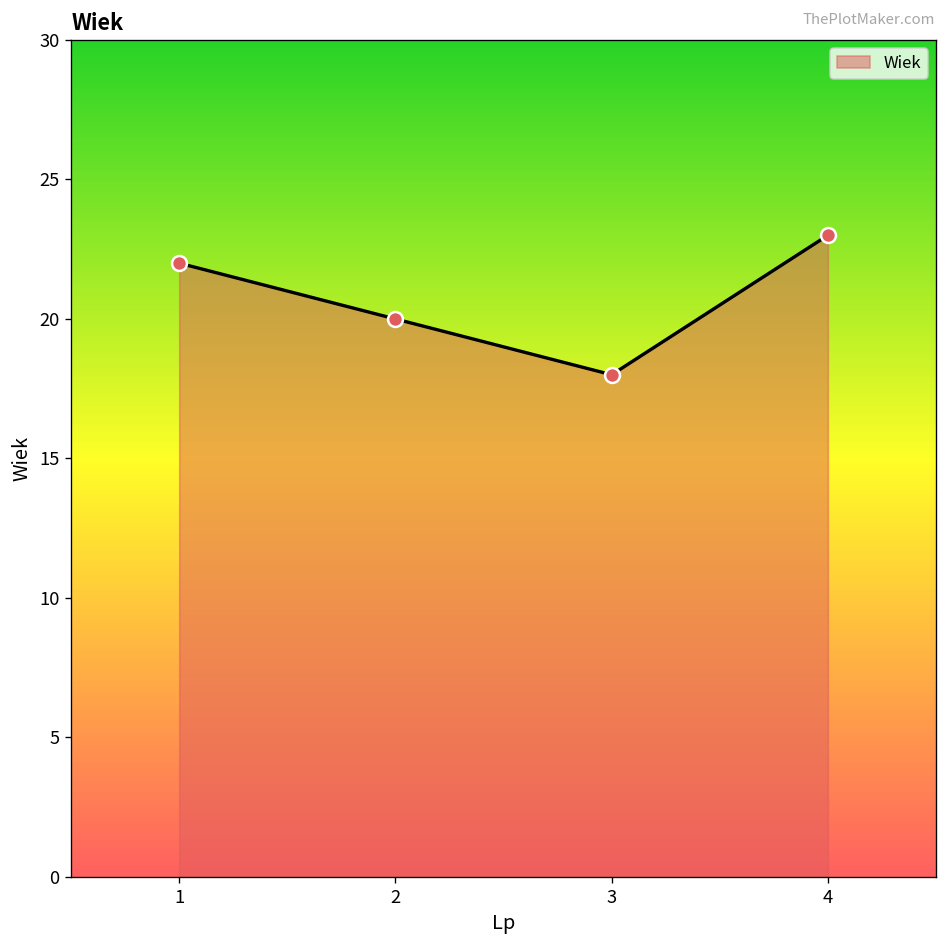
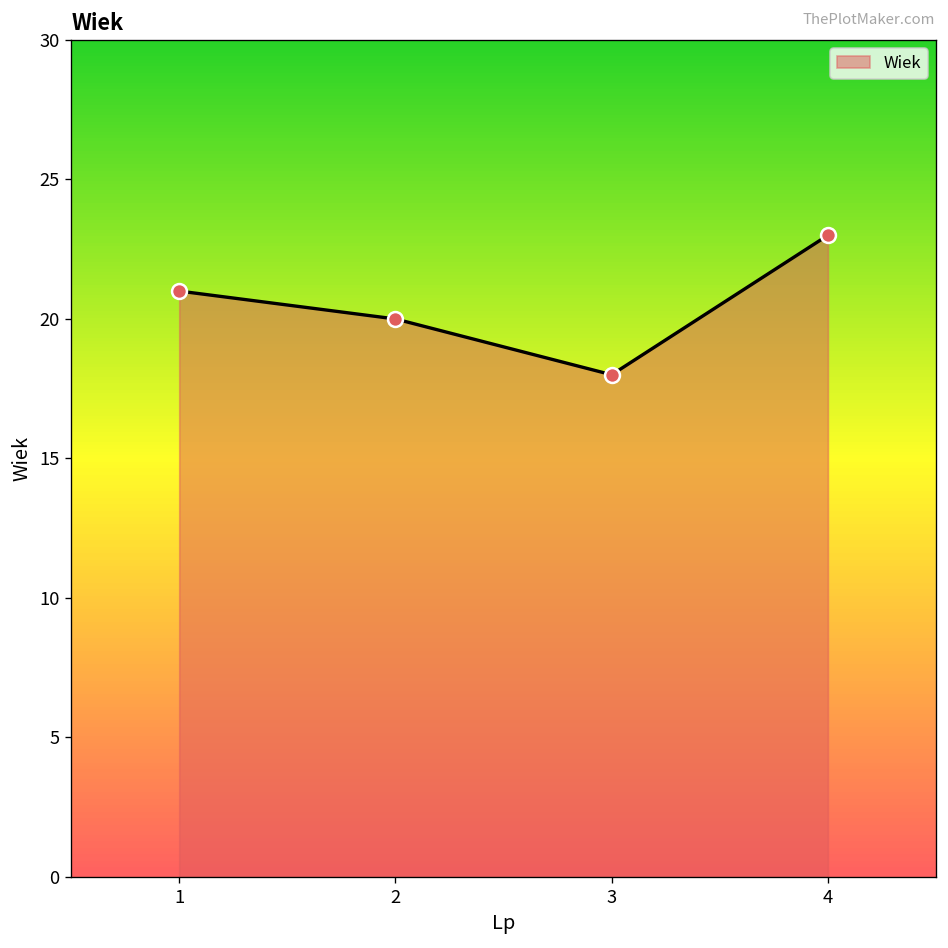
1: 22 -> 21
